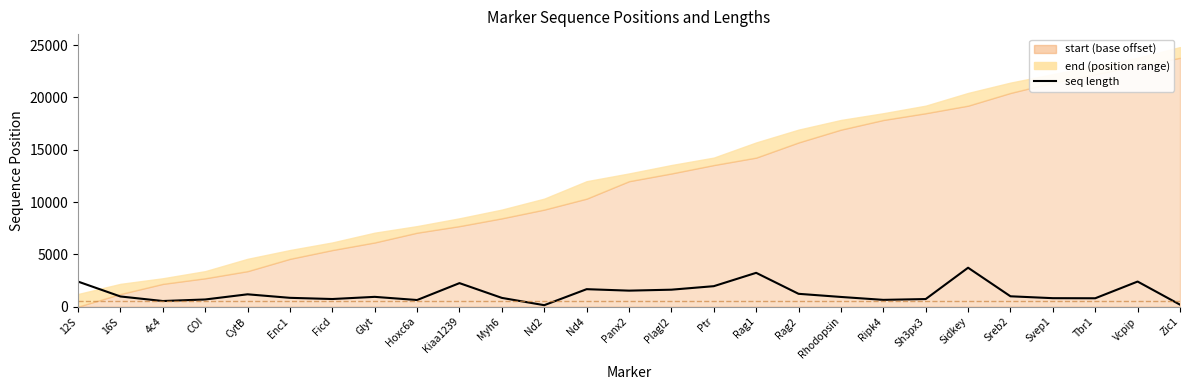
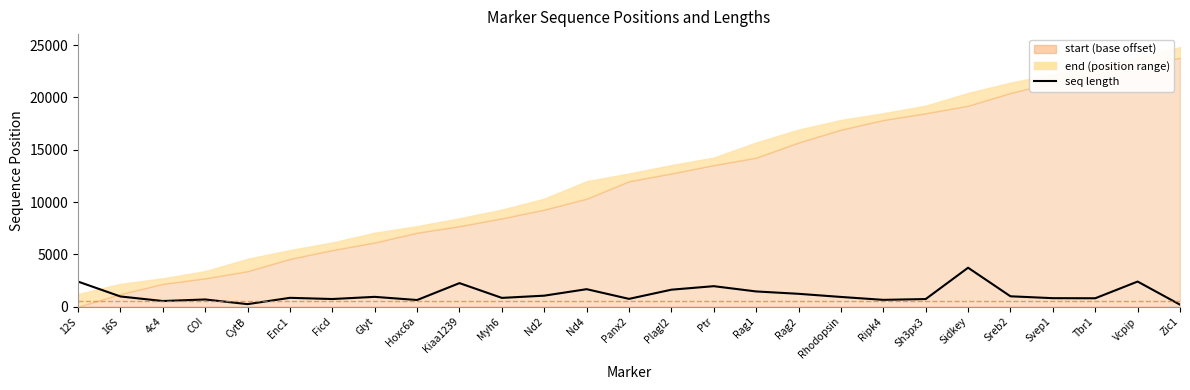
seq length, CytB: 1200 -> 200
seq length, Nd2: 100 -> 1000
seq length, Panx2: 1500 -> 700
seq length, Rag1: 3200 -> 1500
